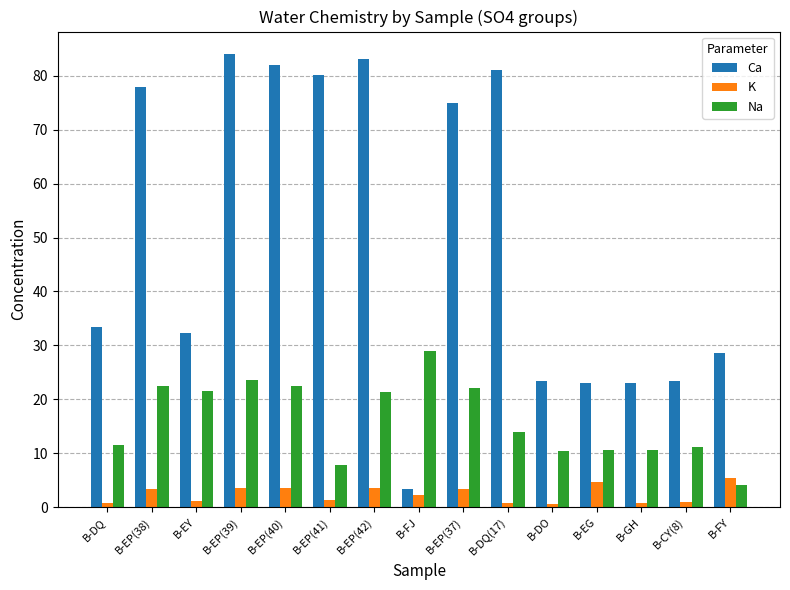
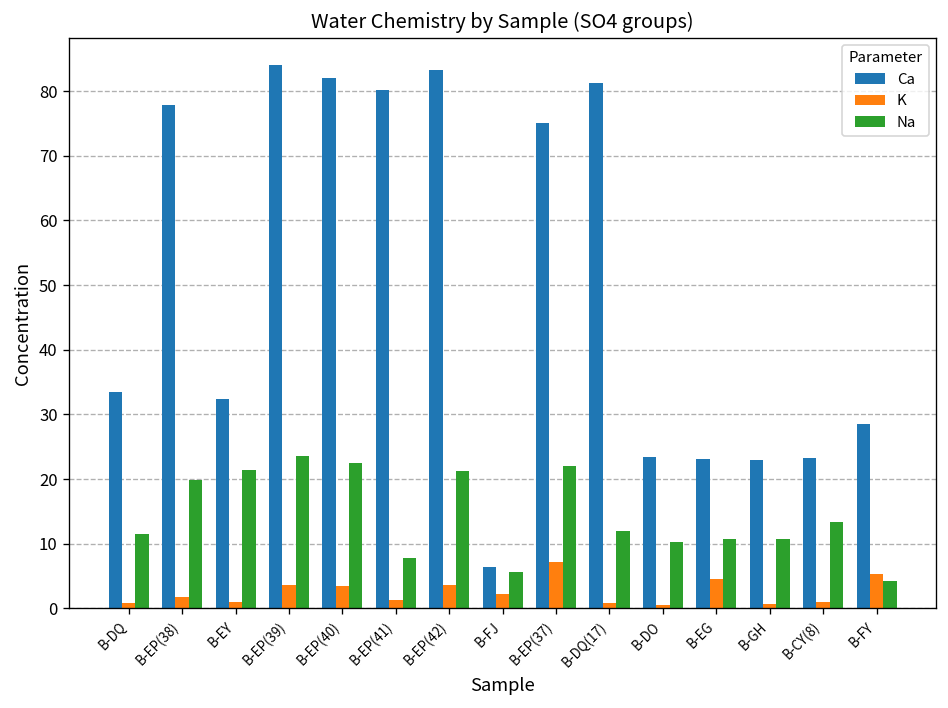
K, B-EP(38): 3 -> 2
Na, B-EP(38): 23 -> 20
Ca, B-FJ: 3 -> 6
Na, B-FJ: 29 -> 6
K, B-EP(37): 3 -> 7
Na, B-DQ(17): 14 -> 12
Na, B-CY(8): 11 -> 13
